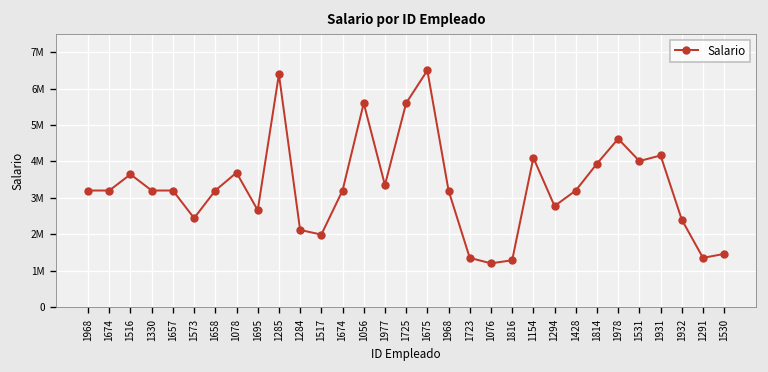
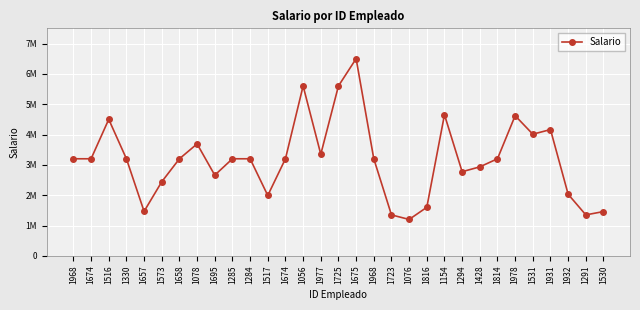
1516: 3600000 -> 4500000
1657: 3200000 -> 1500000
1285: 6400000 -> 3200000
1284: 2100000 -> 3200000
1816: 1300000 -> 1600000
1154: 4100000 -> 4700000
1428: 3200000 -> 2900000
1814: 3900000 -> 3200000
1932: 2400000 -> 2000000
